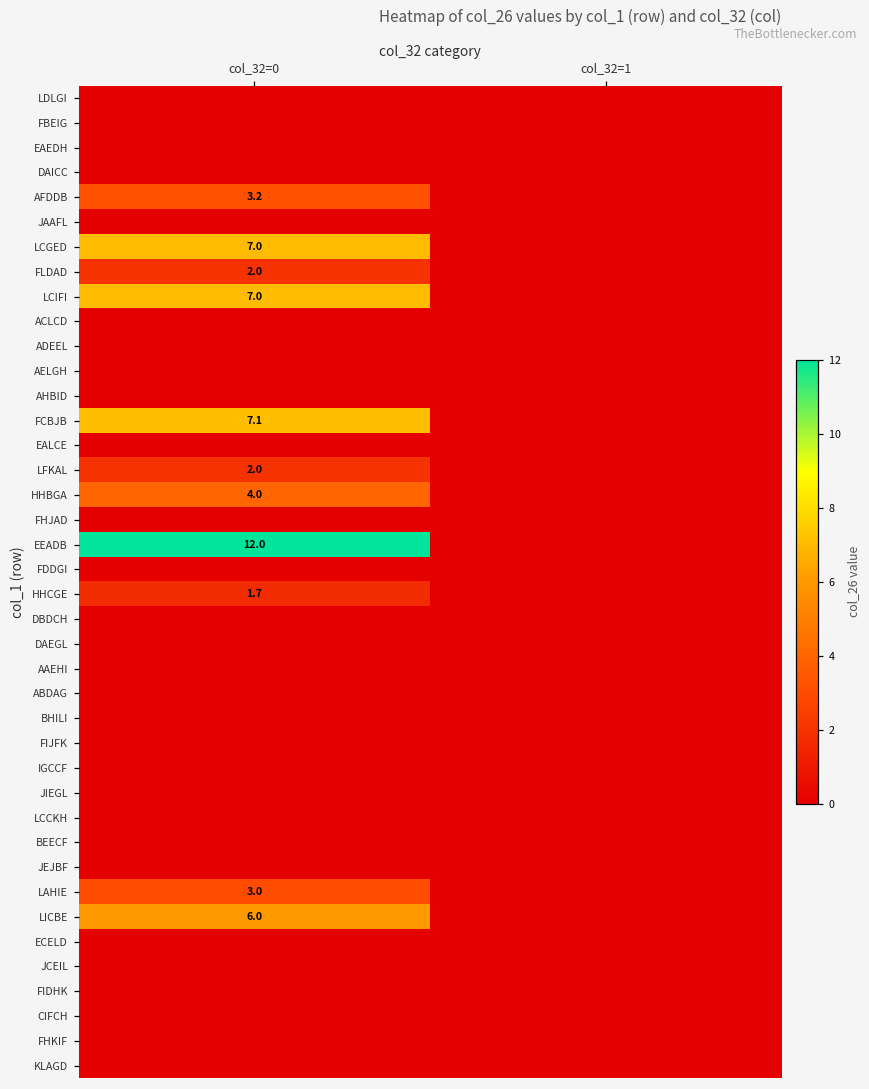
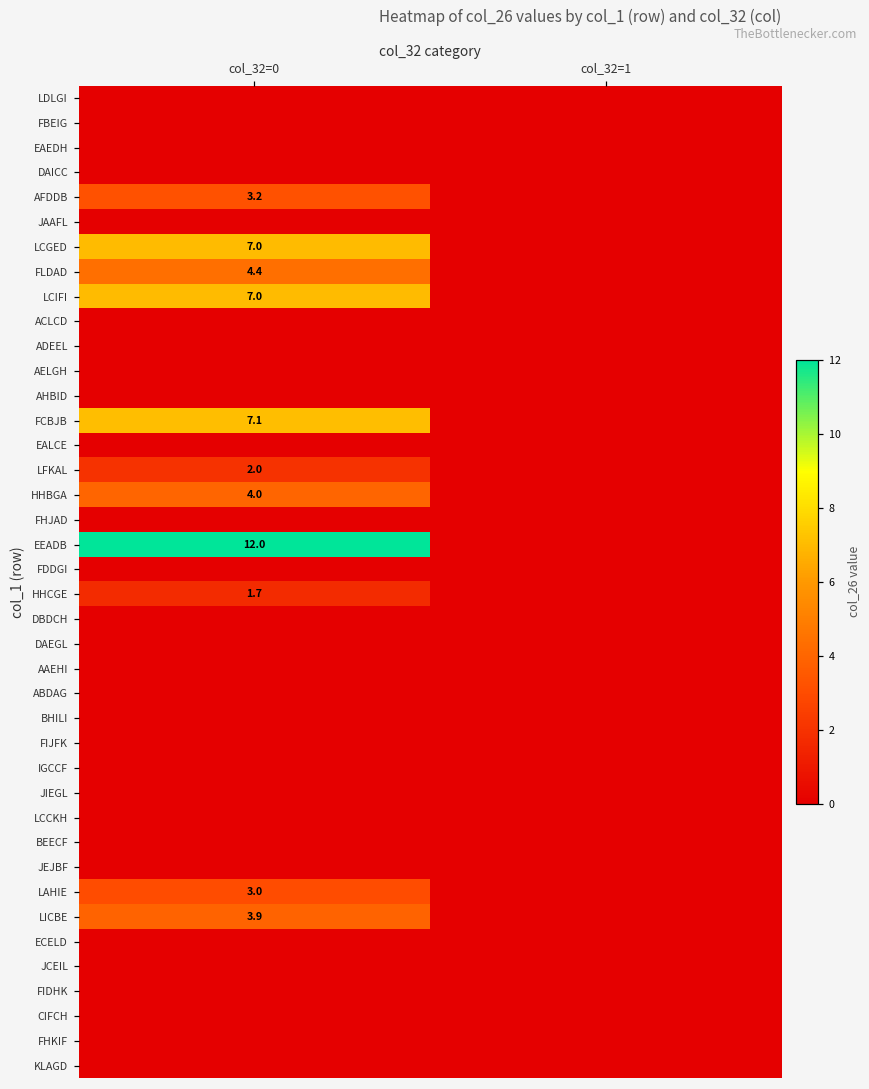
FLDAD, col_32=0: 2.0 -> 4.4
LICBE, col_32=0: 6.0 -> 3.9
